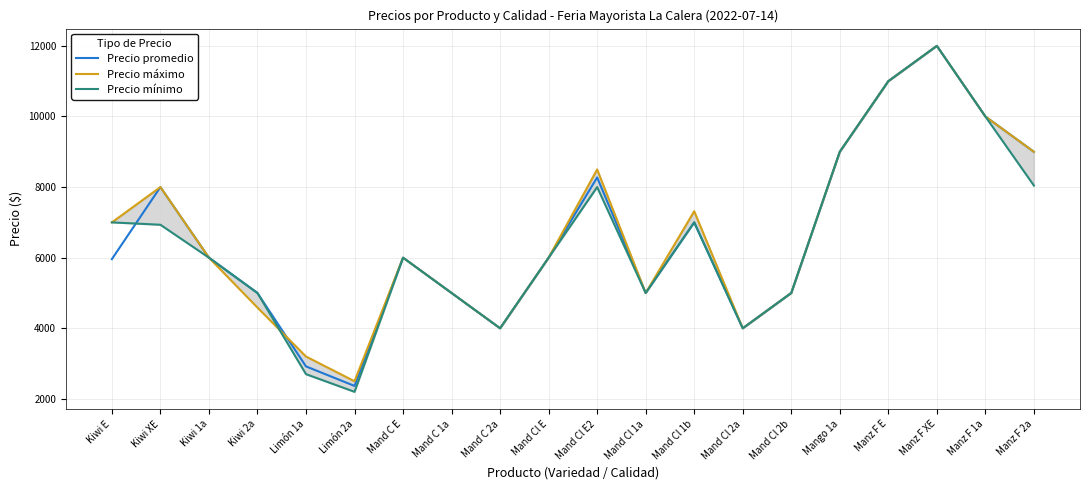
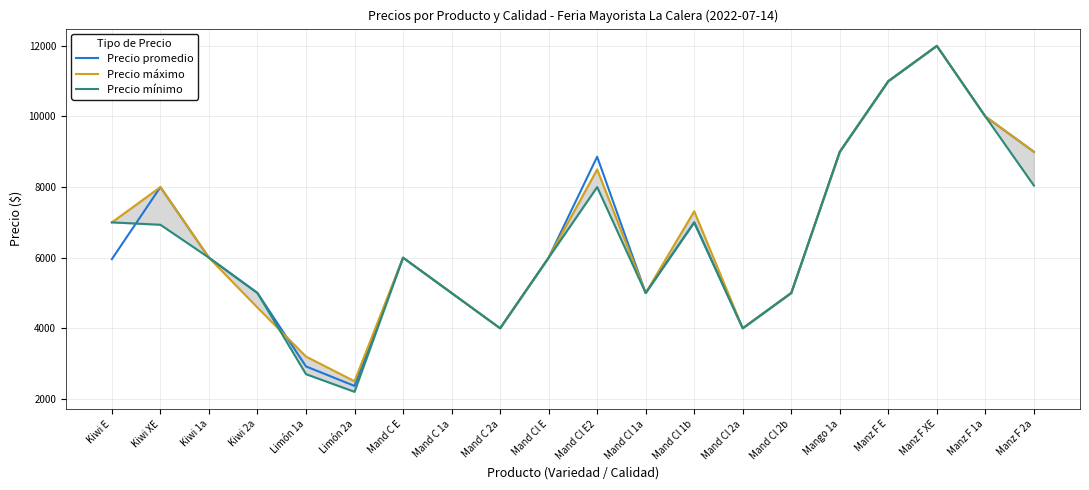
Precio promedio, Mand Cl E2: 8300 -> 8900
